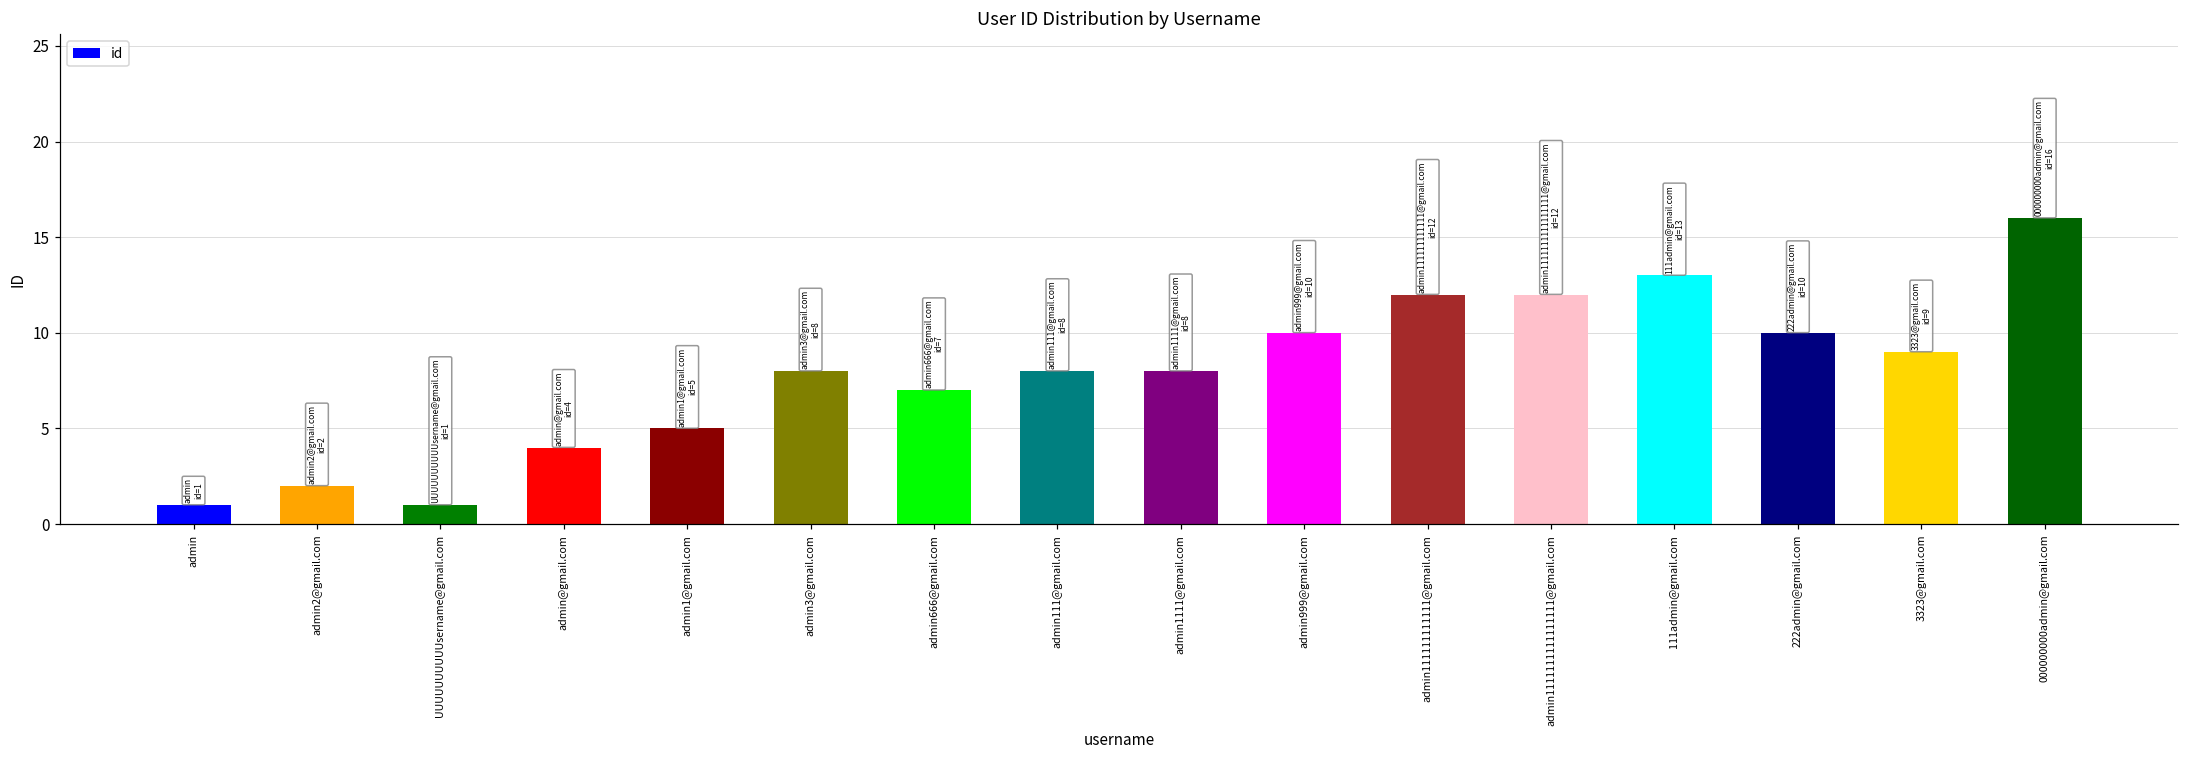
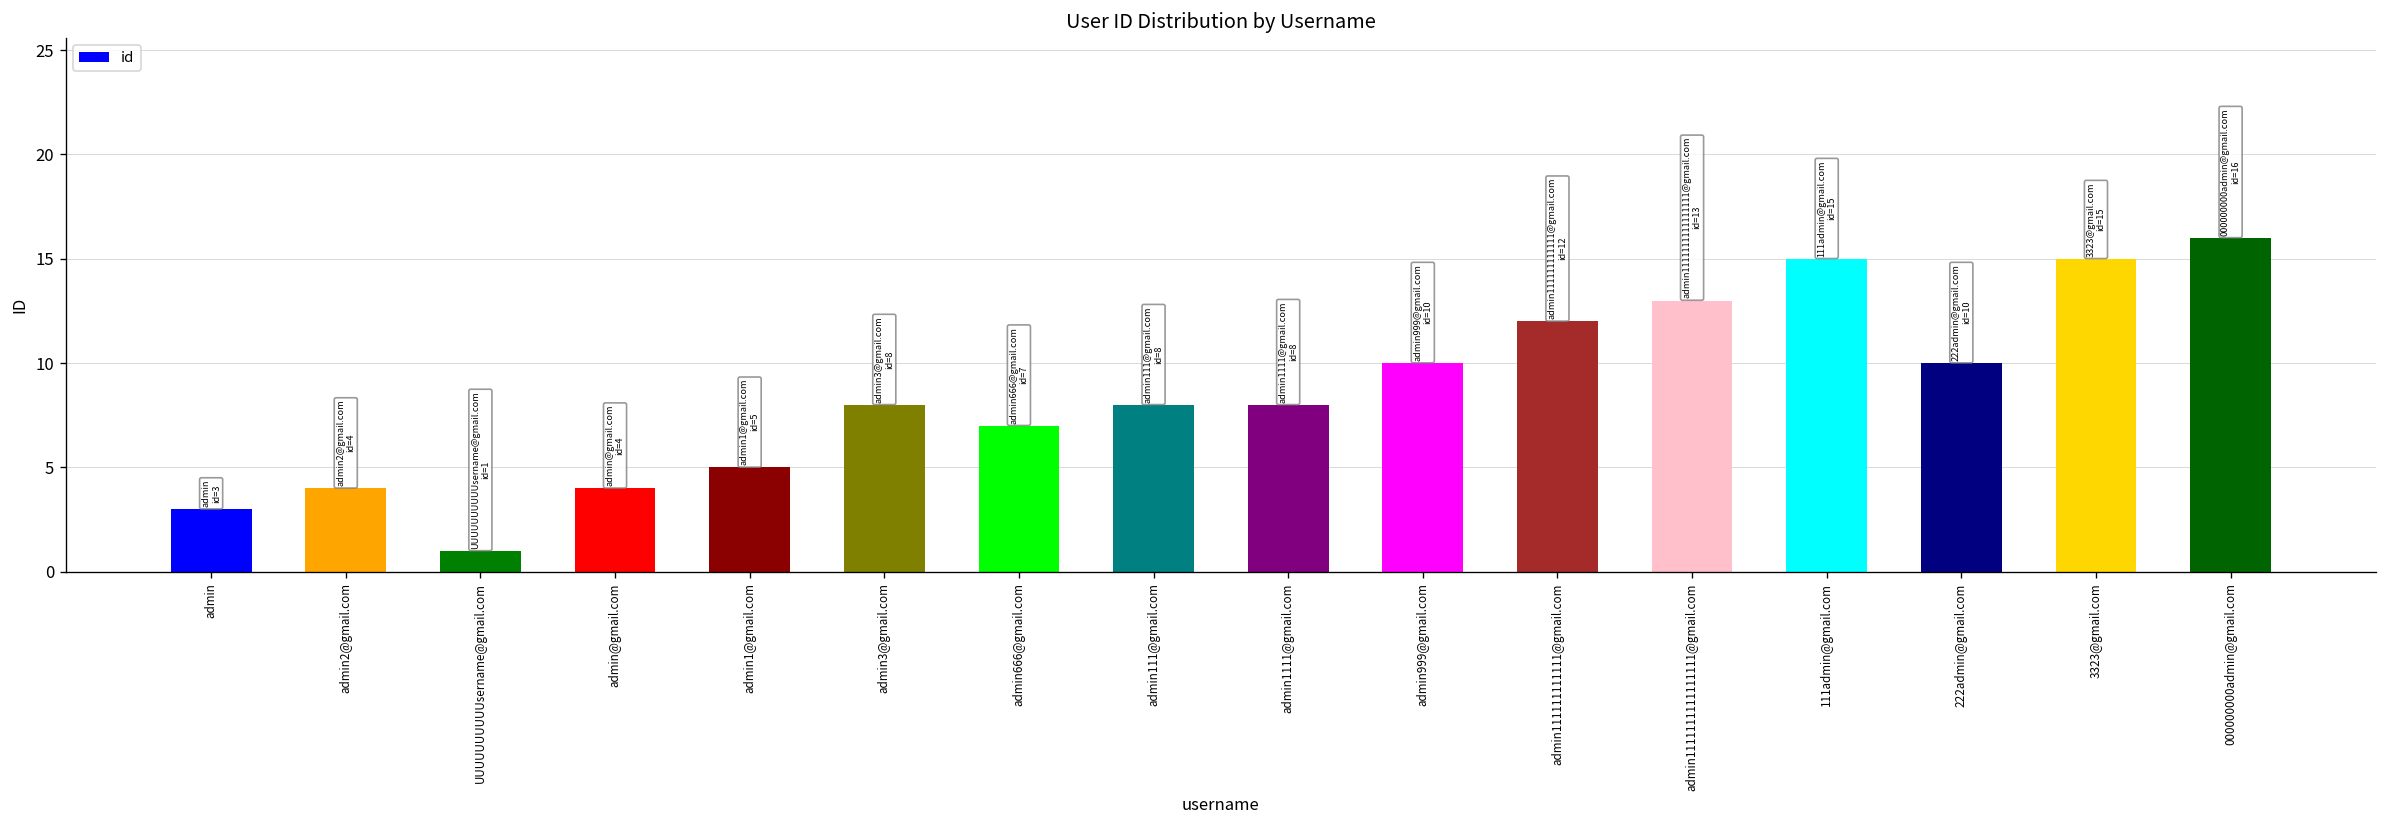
admin: 1 -> 3
admin2@gmail.com: 2 -> 4
admin1111111111111111@gmail.com: 12 -> 13
111admin@gmail.com: 13 -> 15
3323@gmail.com: 9 -> 15
